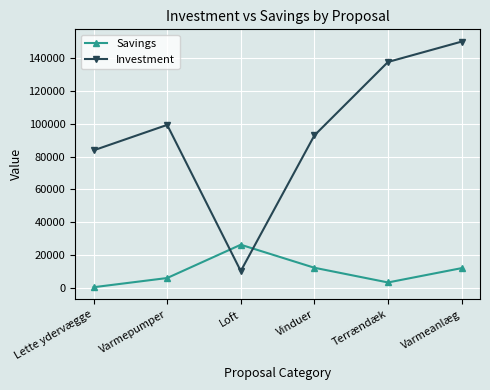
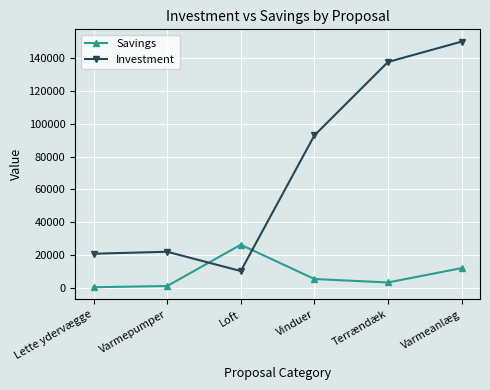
Investment, Lette ydervægge: 84000 -> 21000
Savings, Varmepumper: 6000 -> 1000
Investment, Varmepumper: 99000 -> 22000
Savings, Vinduer: 12000 -> 5000
